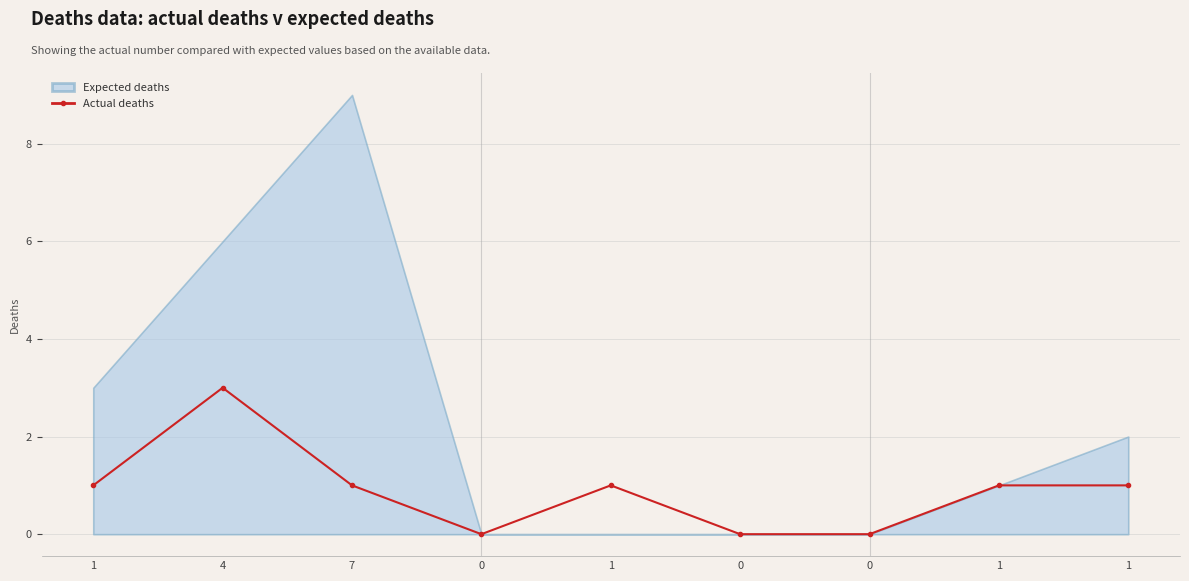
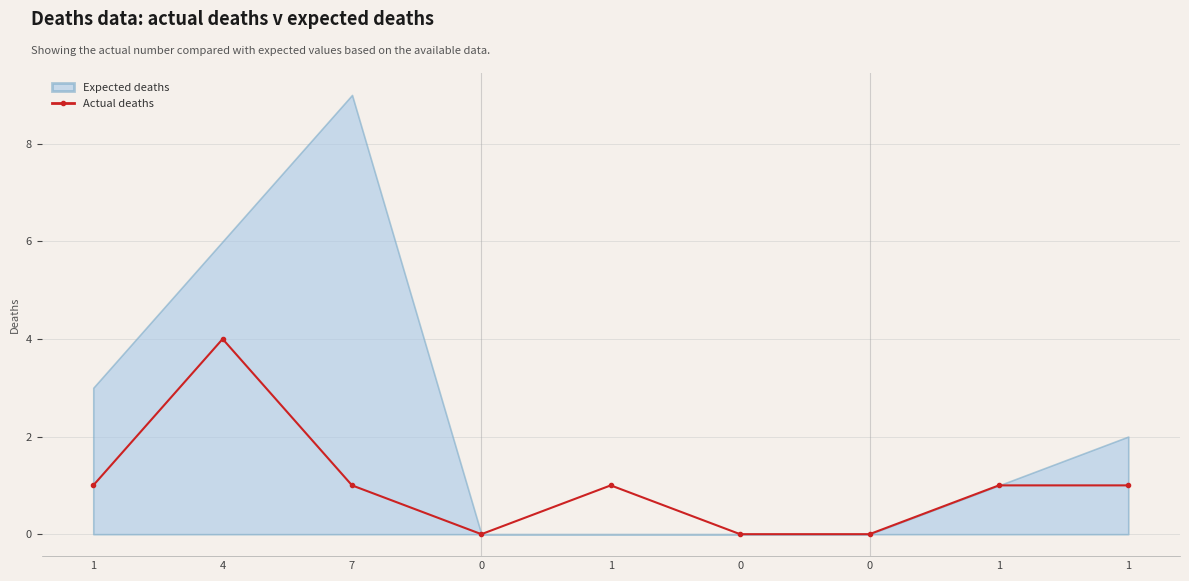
Actual deaths, 4: 3 -> 4
